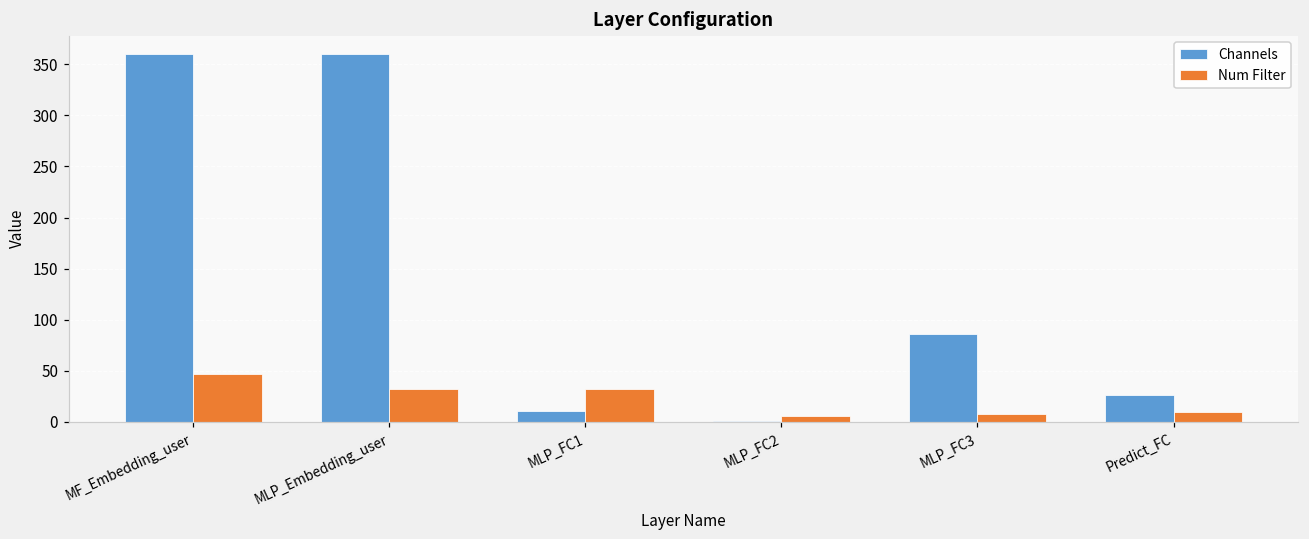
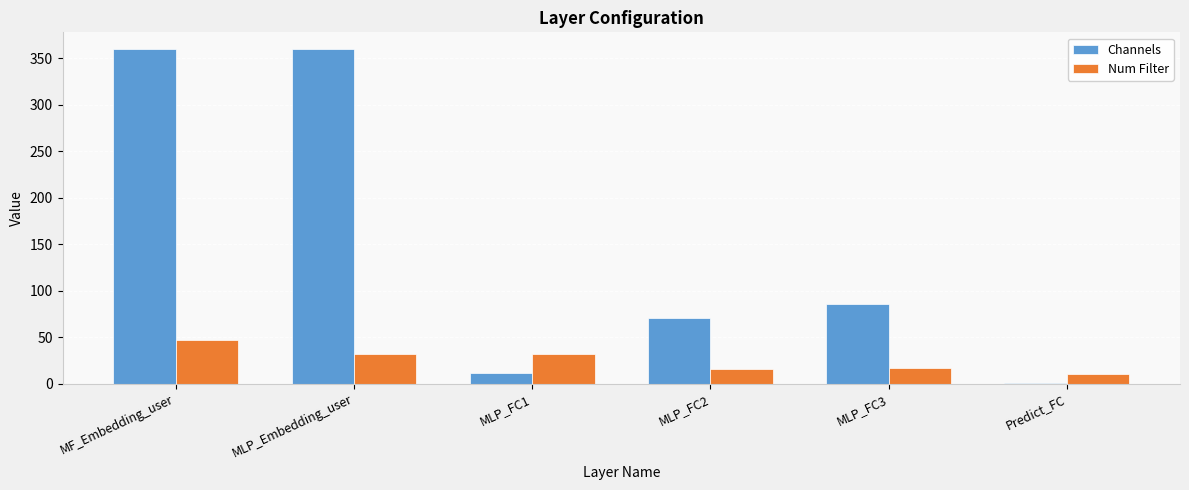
Channels, MLP_FC2: 0 -> 70
Num Filter, MLP_FC2: 10 -> 20
Num Filter, MLP_FC3: 10 -> 20
Channels, Predict_FC: 30 -> 0
